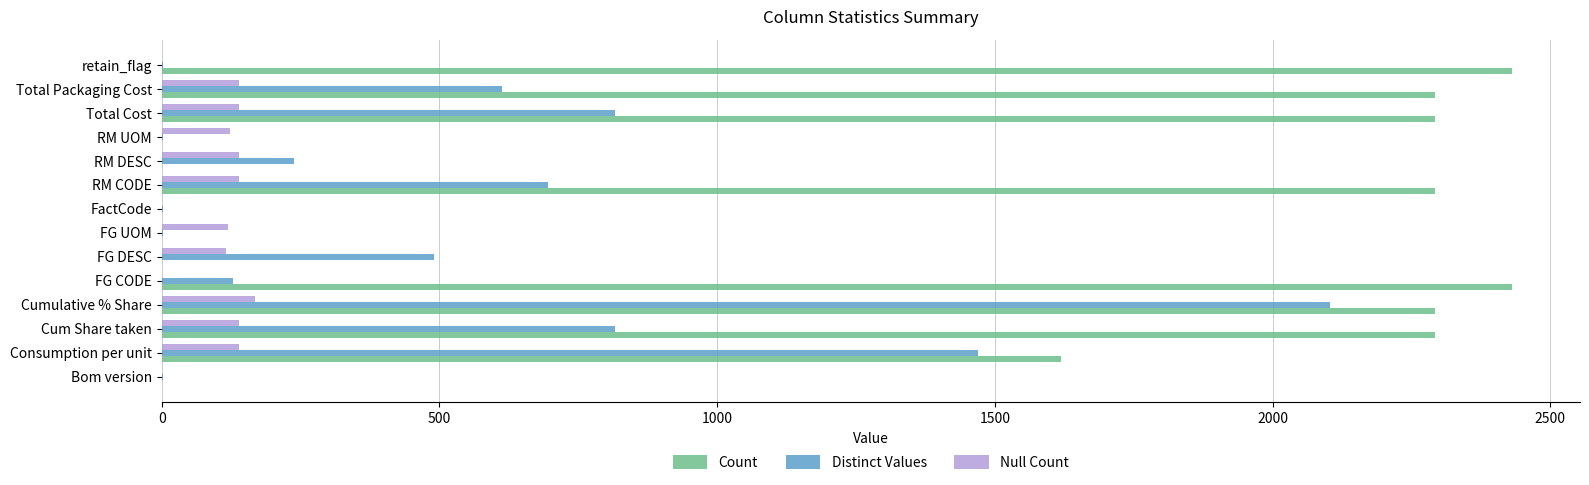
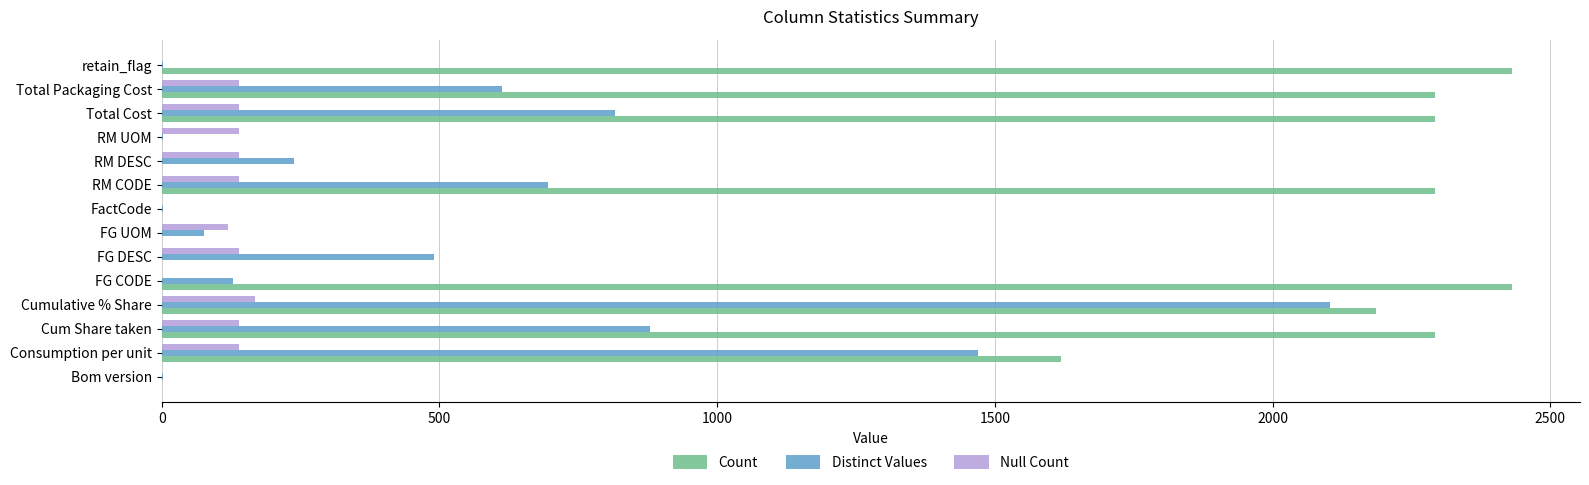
Null Count, RM UOM: 120 -> 140
Distinct Values, FG UOM: 0 -> 80
Null Count, FG DESC: 120 -> 140
Count, Cumulative % Share: 2290 -> 2190
Distinct Values, Cum Share taken: 820 -> 880
